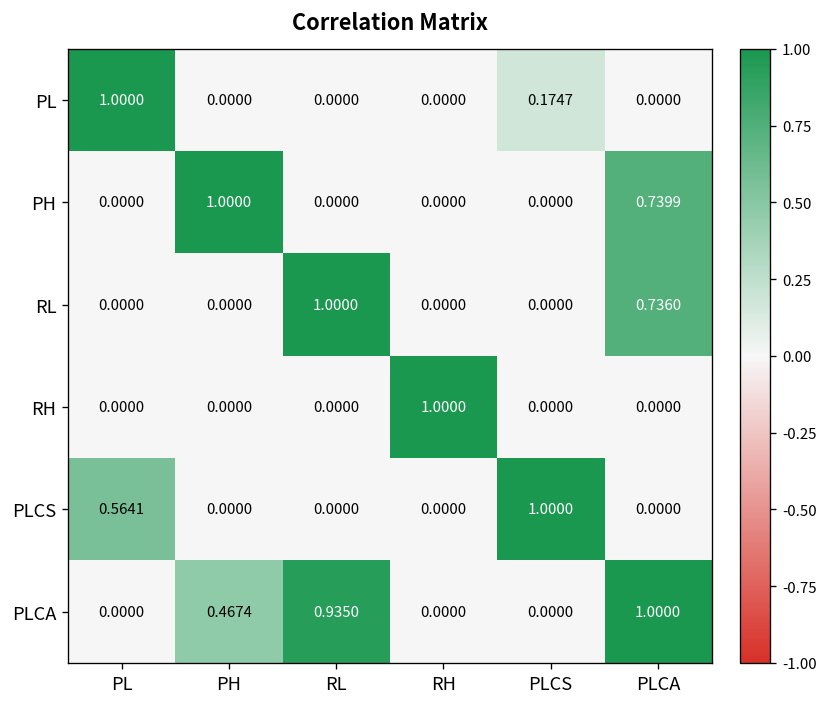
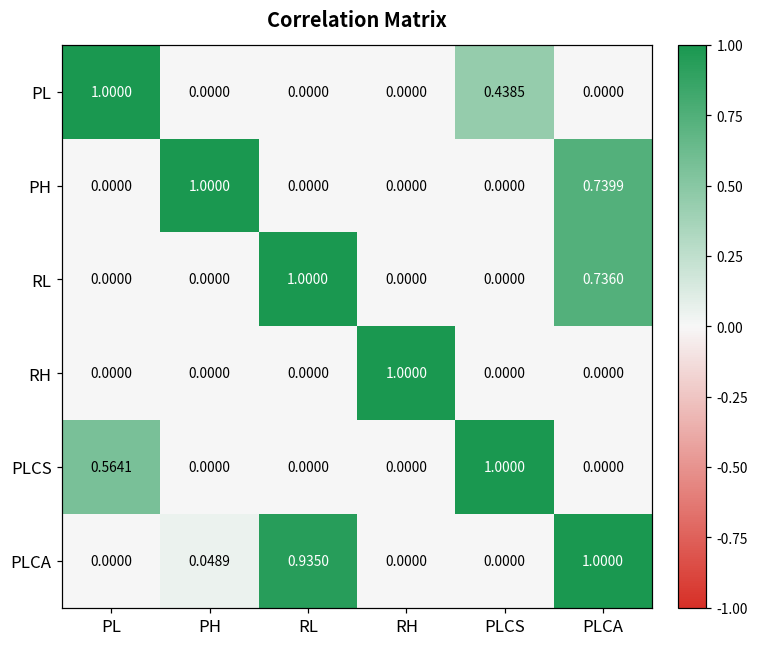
PL, PLCS: 0.1747 -> 0.4385
PLCA, PH: 0.4674 -> 0.0489
